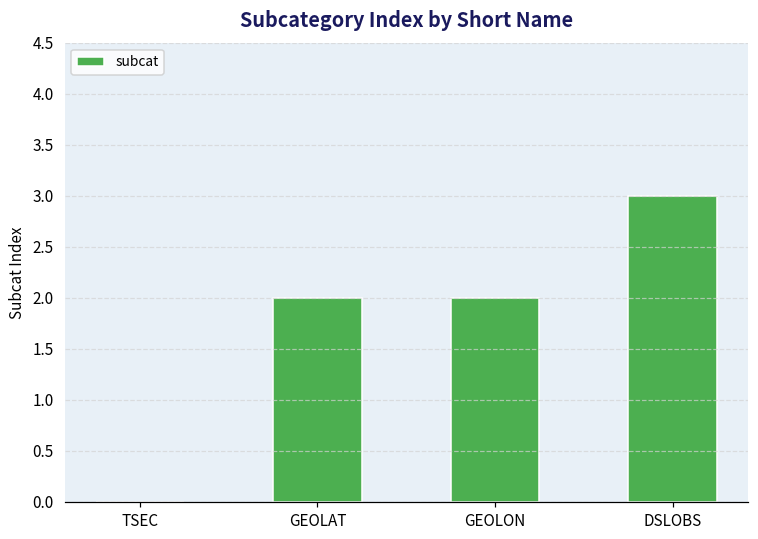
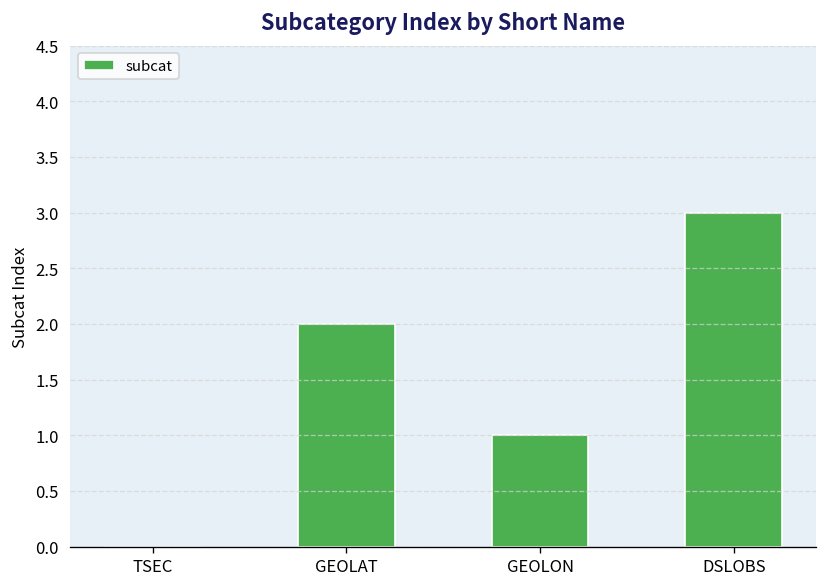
GEOLON: 2 -> 1
